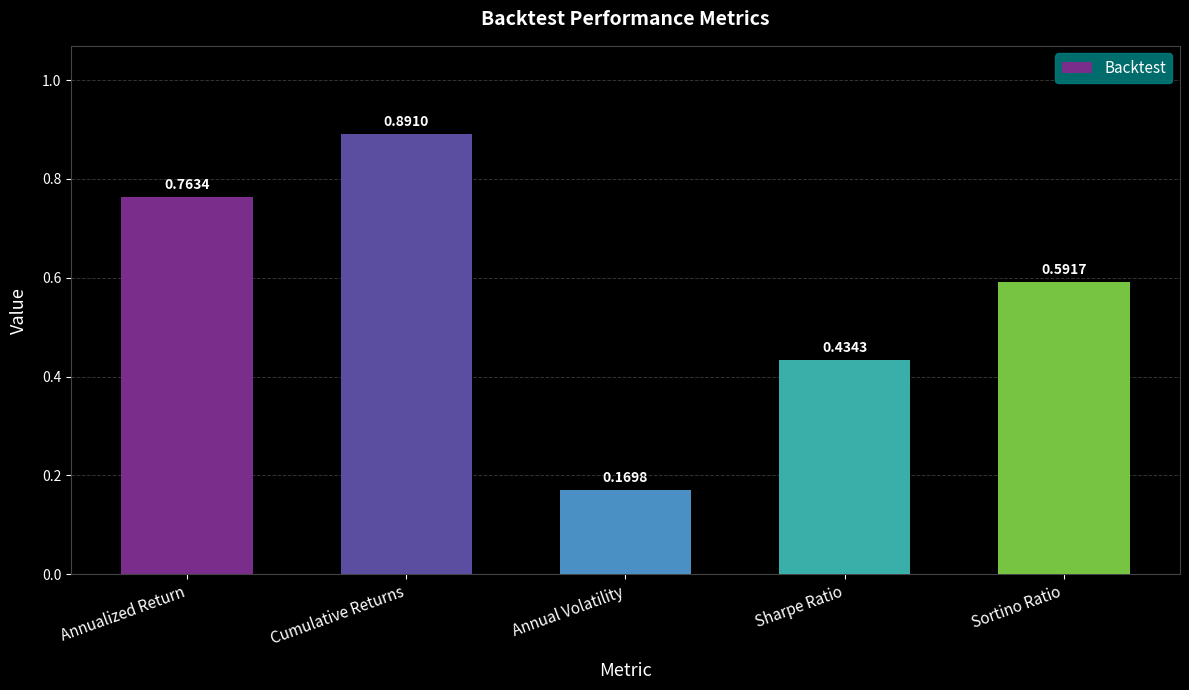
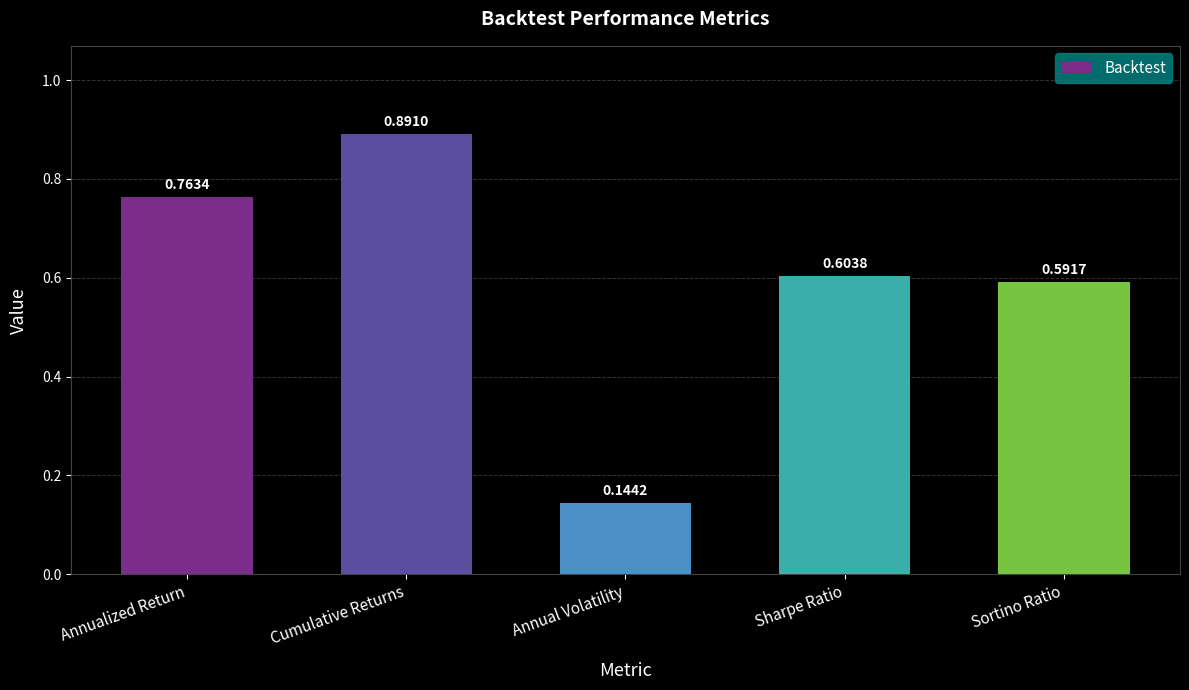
Annual Volatility: 0.1698 -> 0.1442
Sharpe Ratio: 0.4343 -> 0.6038
